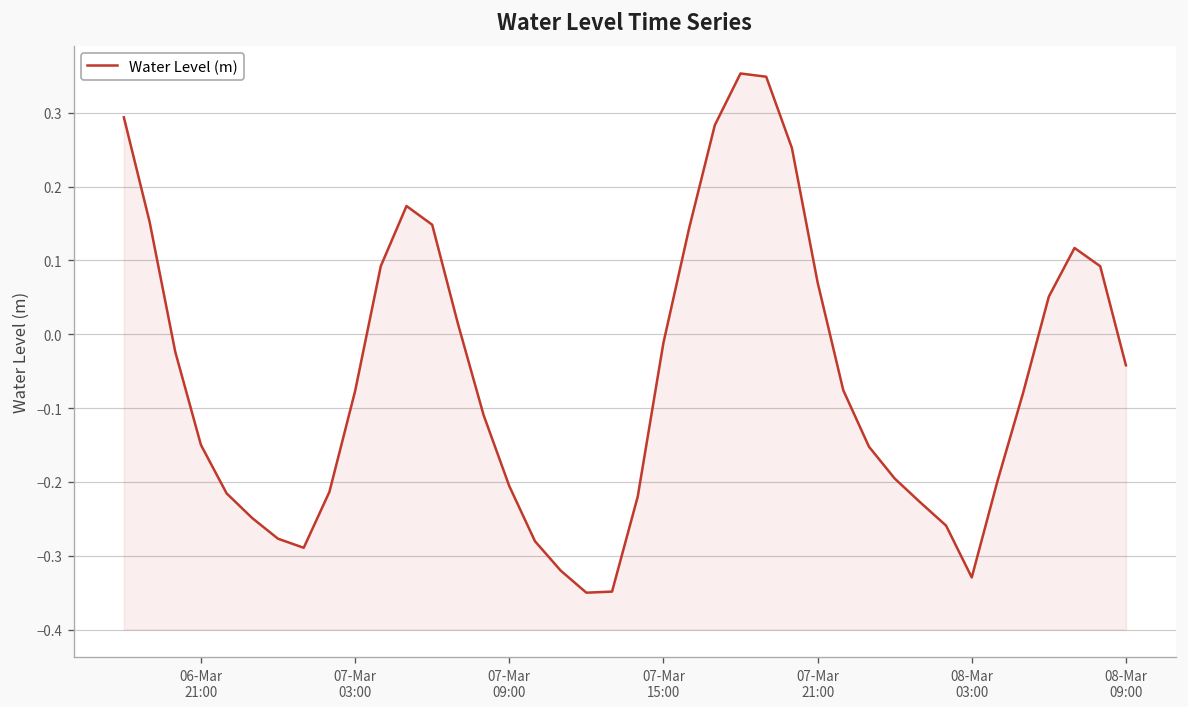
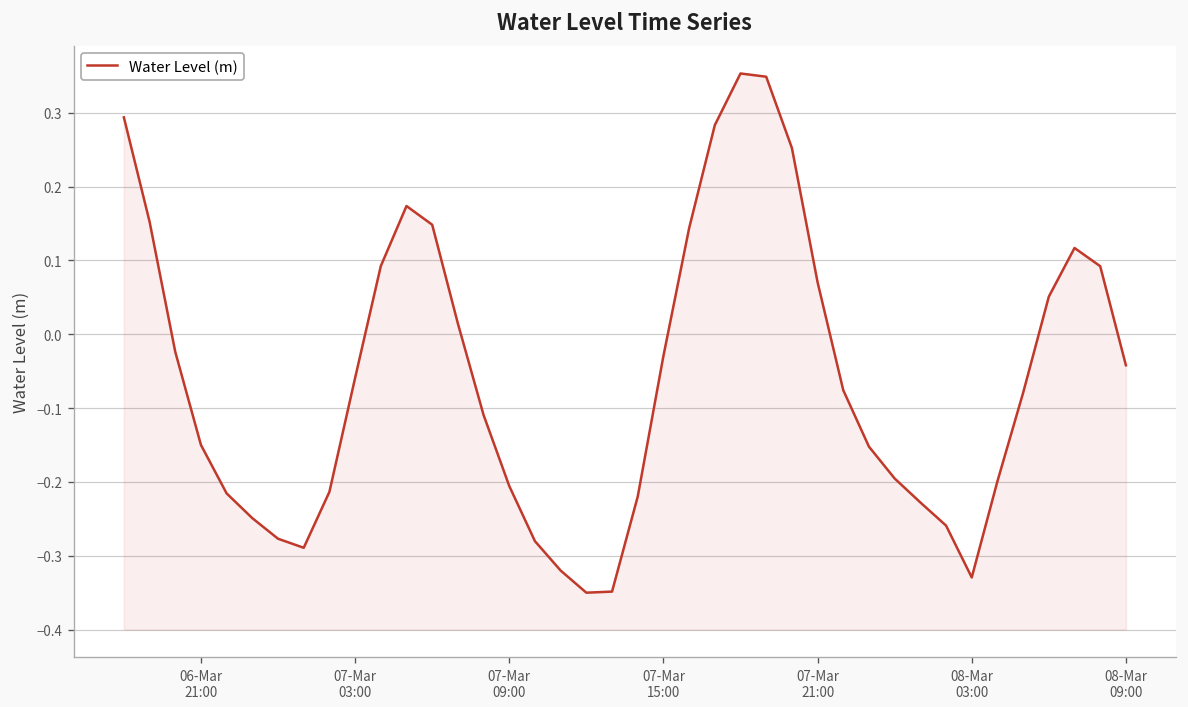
07-Mar 03:00: -0.08 -> -0.06
07-Mar 15:00: -0.01 -> -0.03
